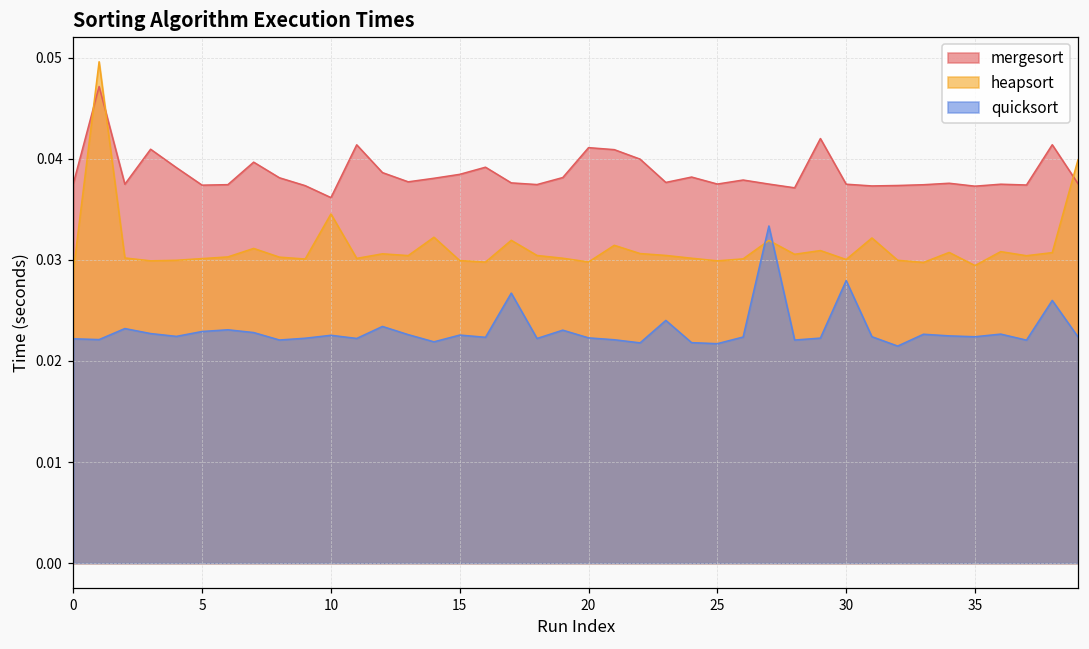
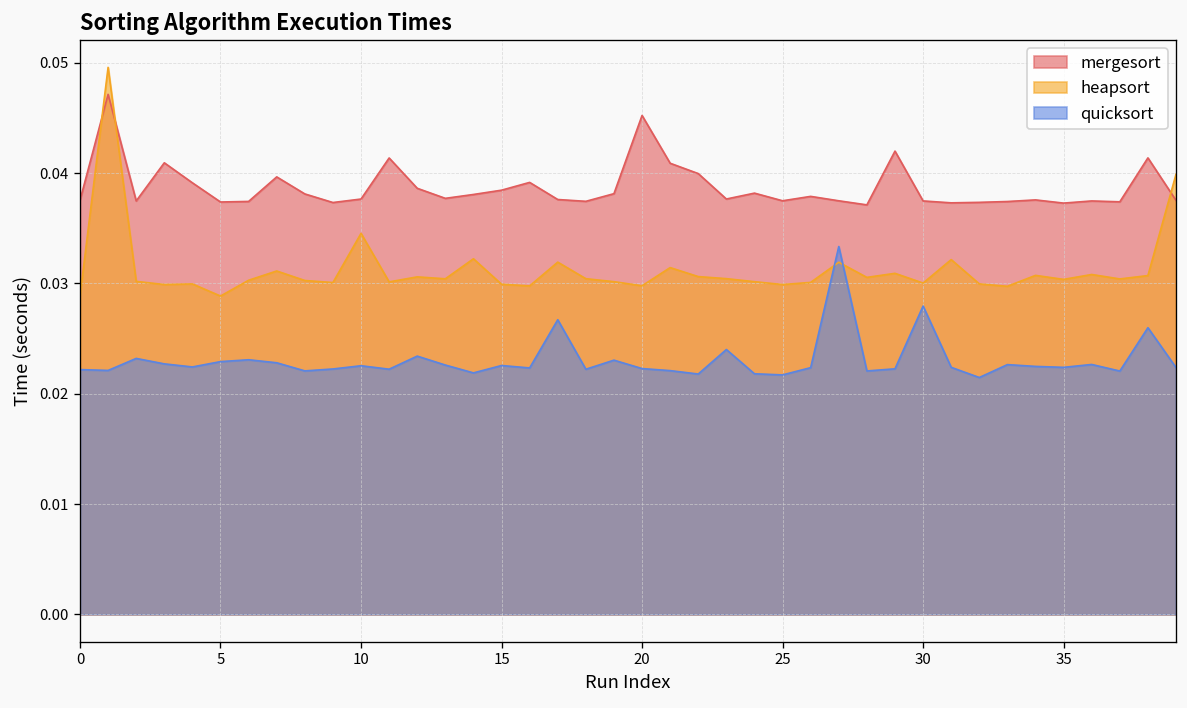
heapsort, 5: 0.030 -> 0.029
mergesort, 10: 0.036 -> 0.038
mergesort, 20: 0.041 -> 0.045
heapsort, 35: 0.029 -> 0.030
